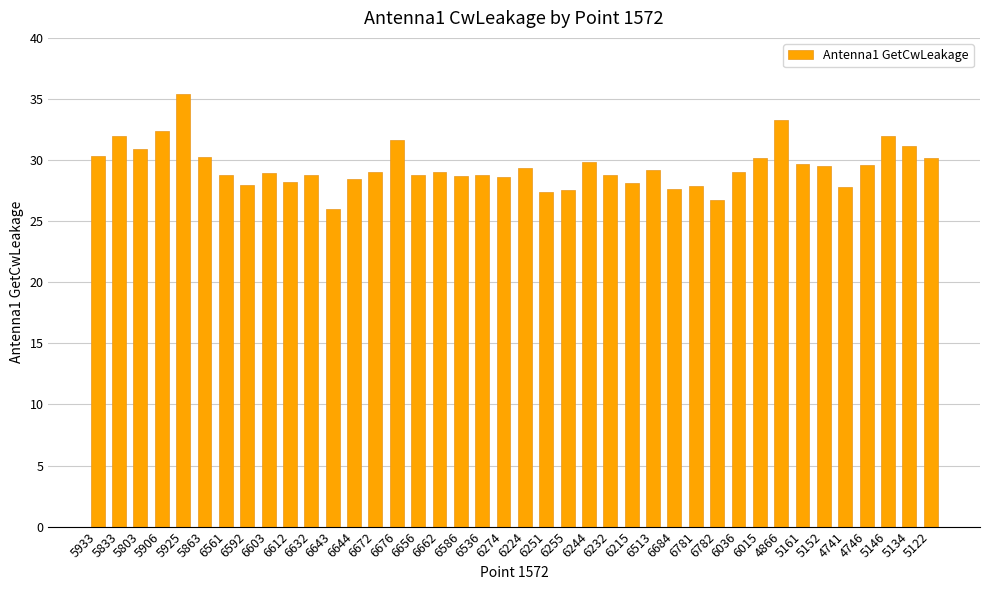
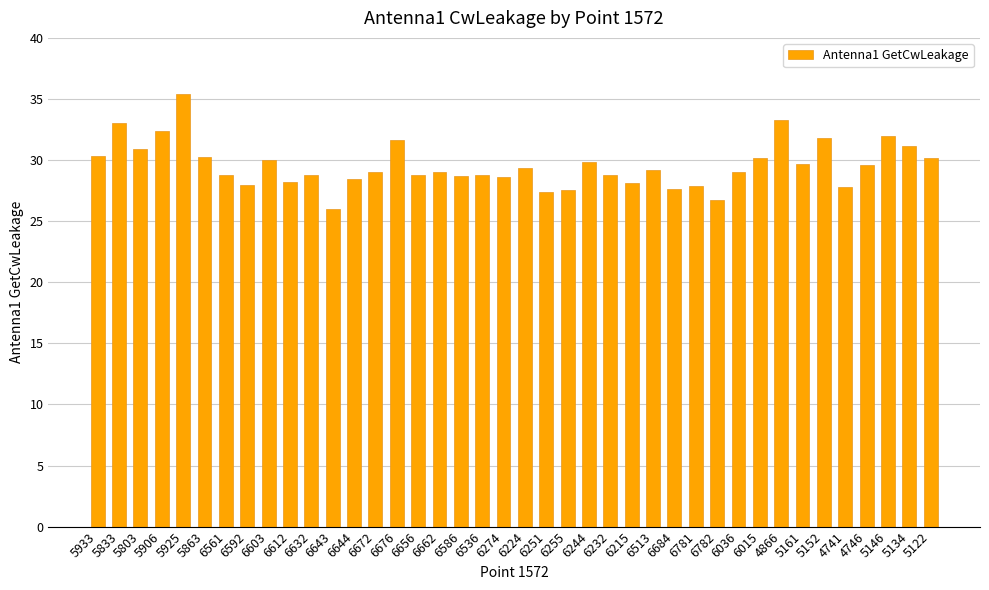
5833: 32.0 -> 33.1
6603: 28.9 -> 30.0
5152: 29.5 -> 31.8
